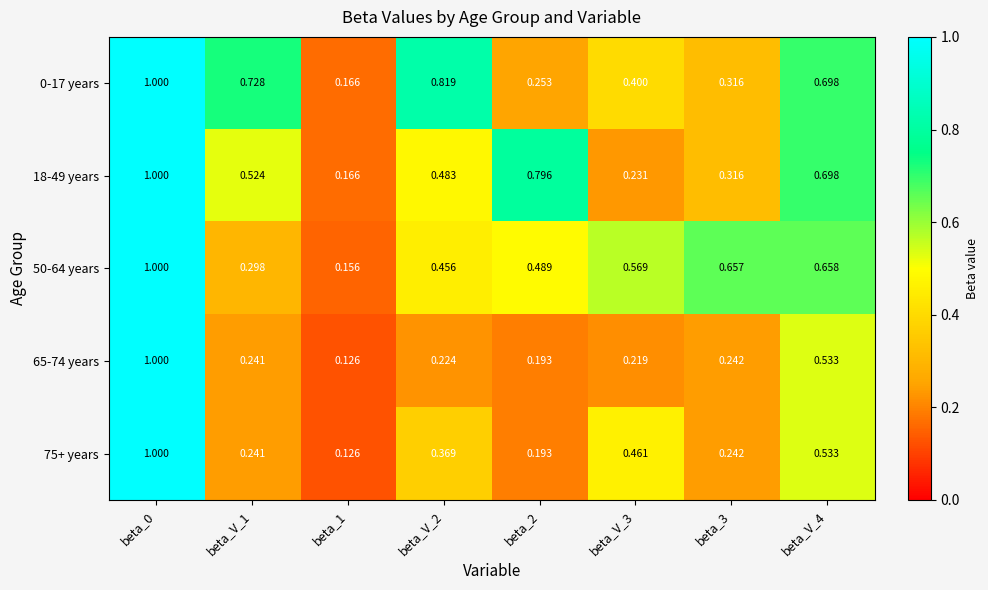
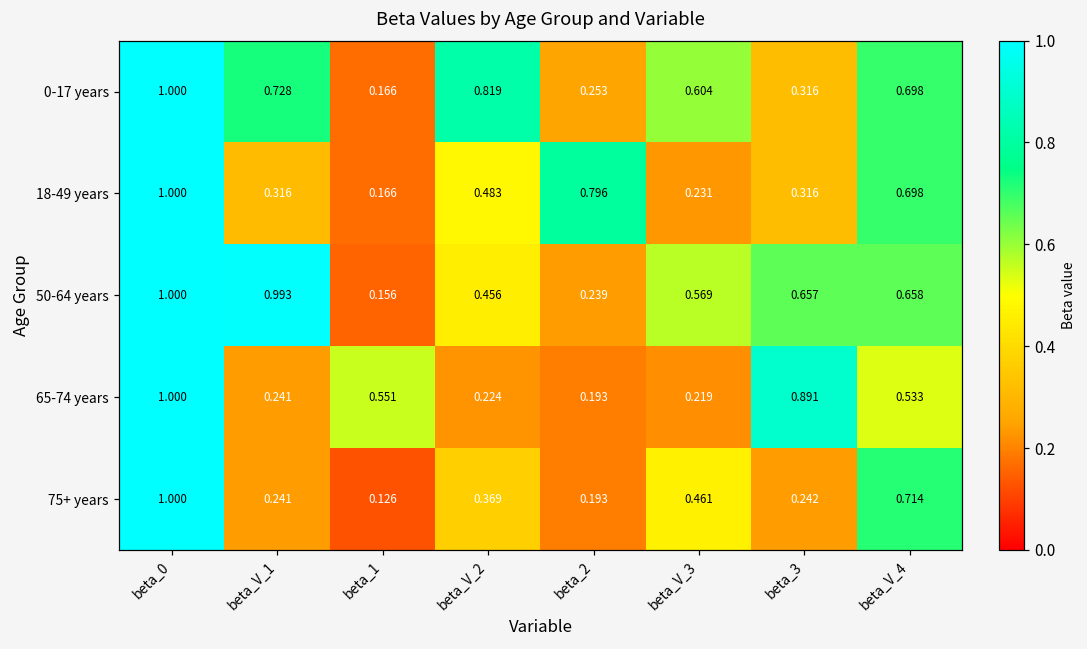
0-17 years, beta_V_3: 0.400 -> 0.604
18-49 years, beta_V_1: 0.524 -> 0.316
50-64 years, beta_V_1: 0.298 -> 0.993
50-64 years, beta_2: 0.489 -> 0.239
65-74 years, beta_1: 0.126 -> 0.551
65-74 years, beta_3: 0.242 -> 0.891
75+ years, beta_V_4: 0.533 -> 0.714
